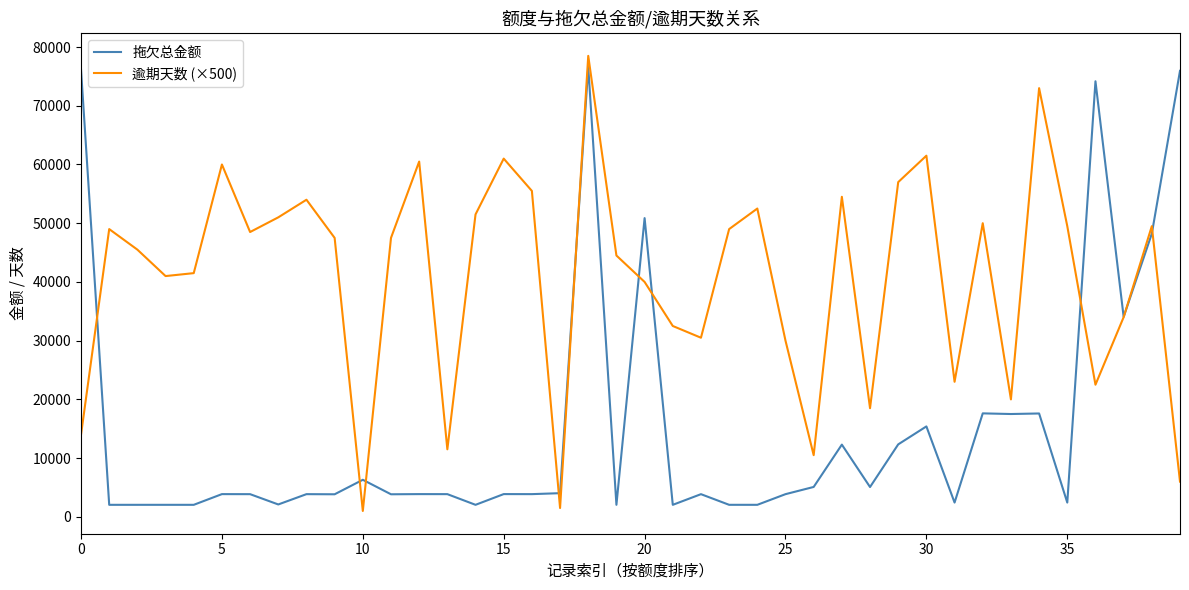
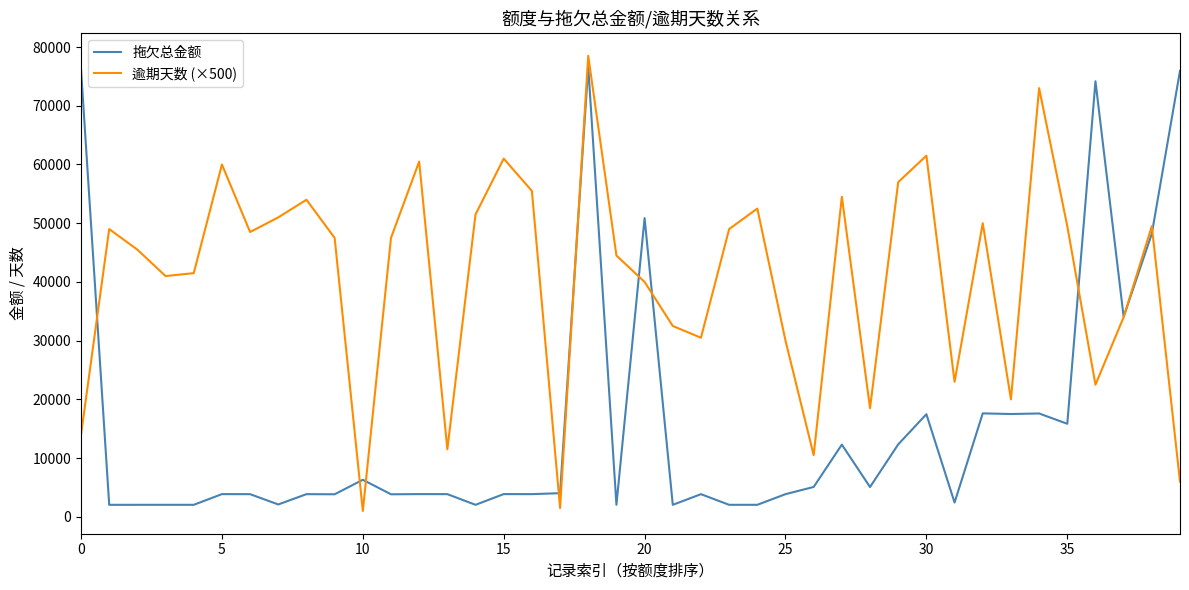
拖欠总金额, 30: 15000 -> 17000
拖欠总金额, 35: 2000 -> 16000
